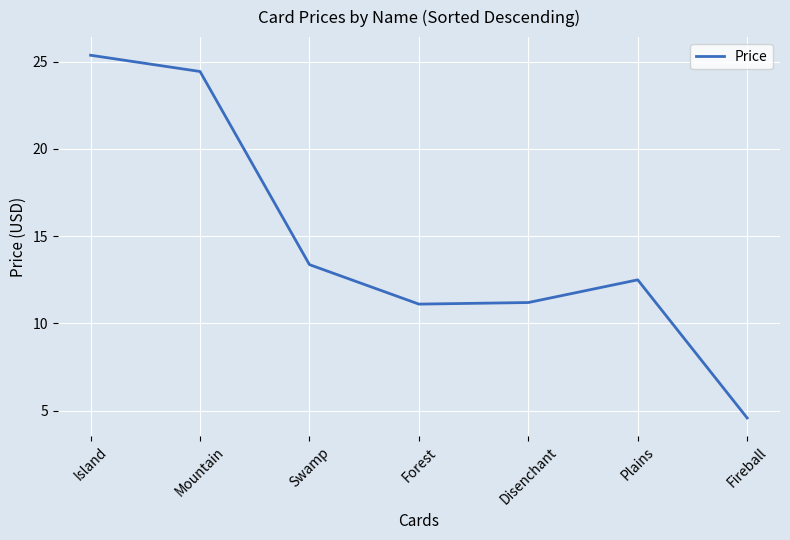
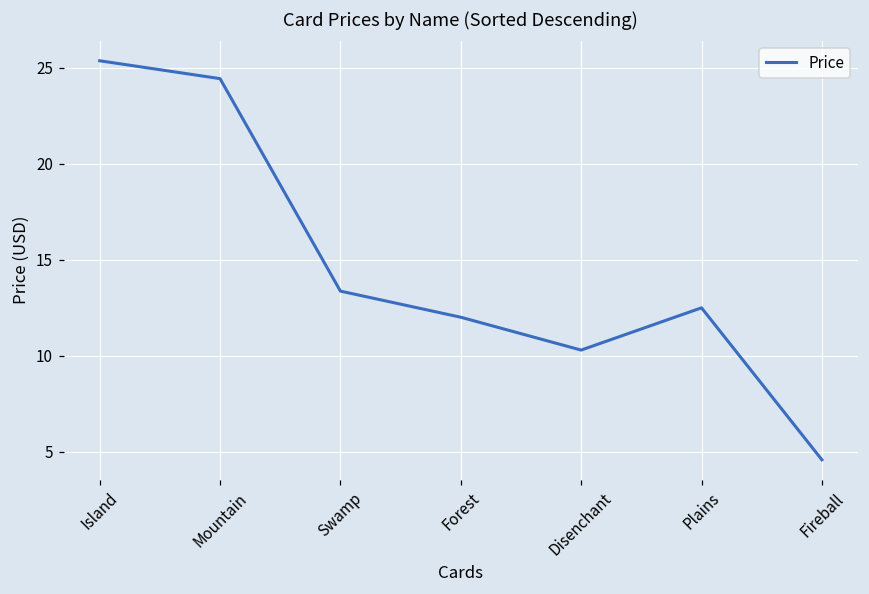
Forest: 11.1 -> 12.0
Disenchant: 11.2 -> 10.3
